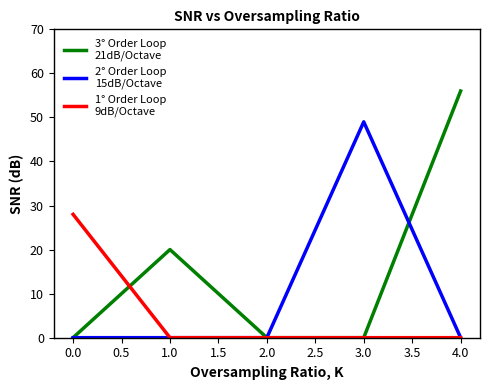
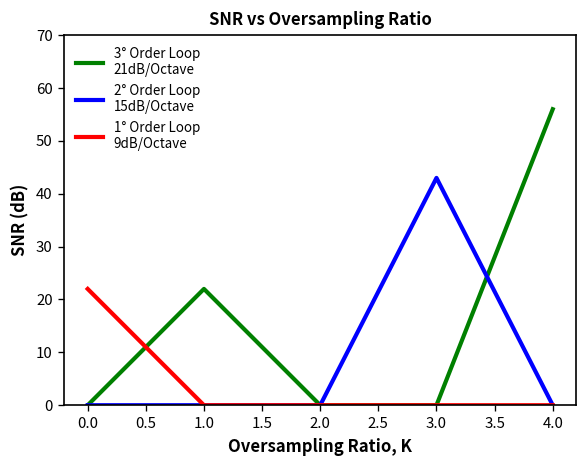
1° Order Loop 9dB/Octave, 0.0: 28 -> 22
3° Order Loop 21dB/Octave, 1.0: 20 -> 22
2° Order Loop 15dB/Octave, 3.0: 49 -> 43
